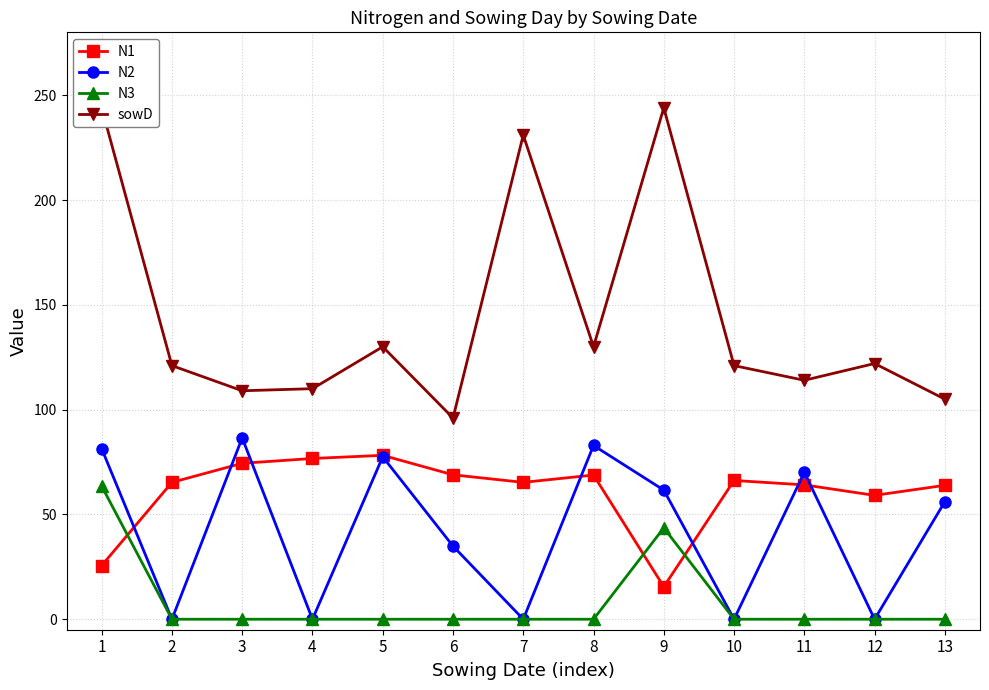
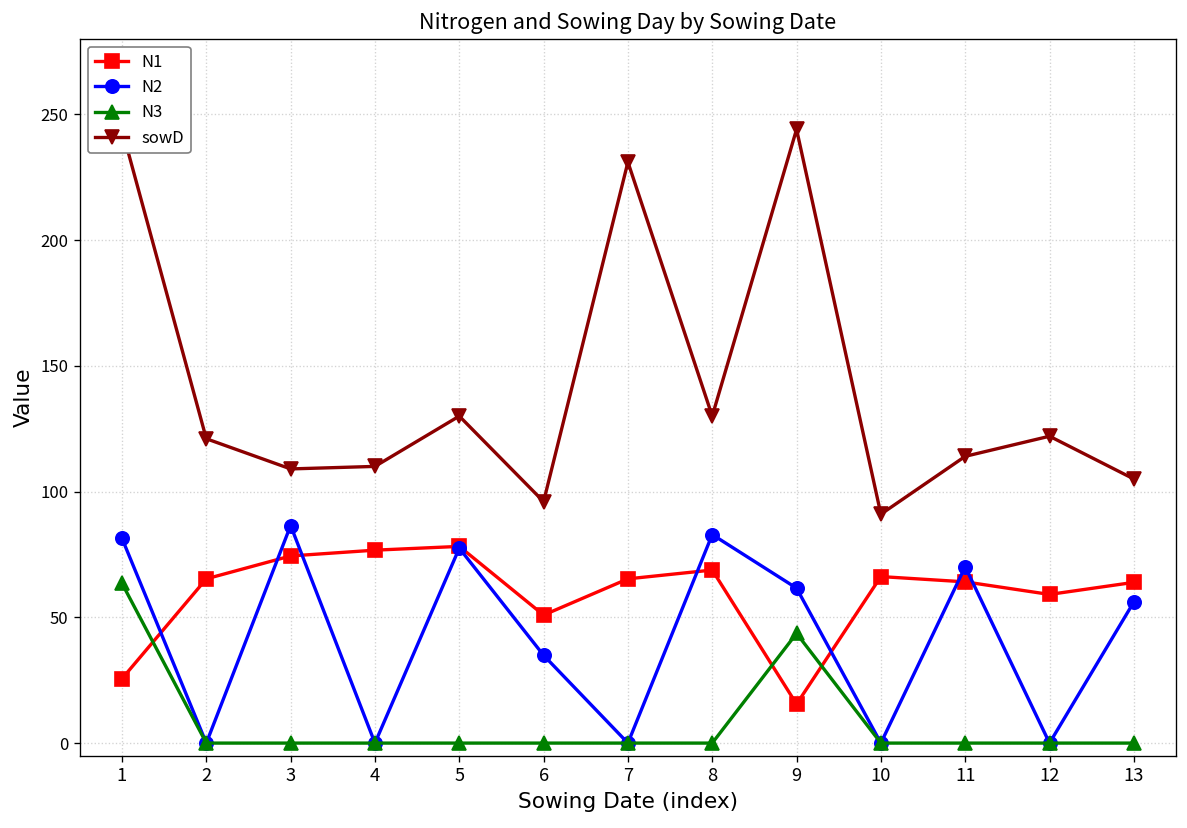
N1, 6: 69 -> 51
sowD, 10: 121 -> 91
